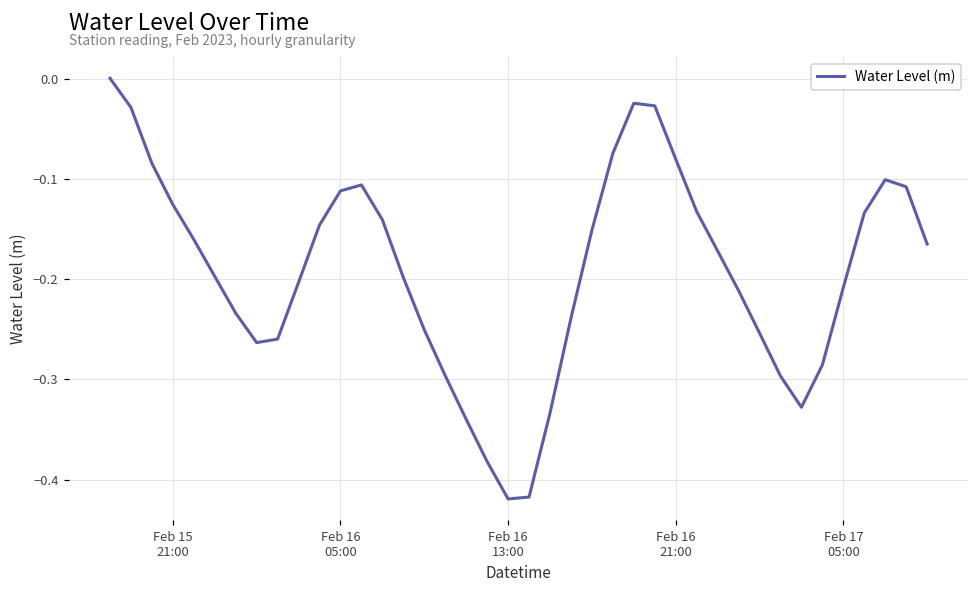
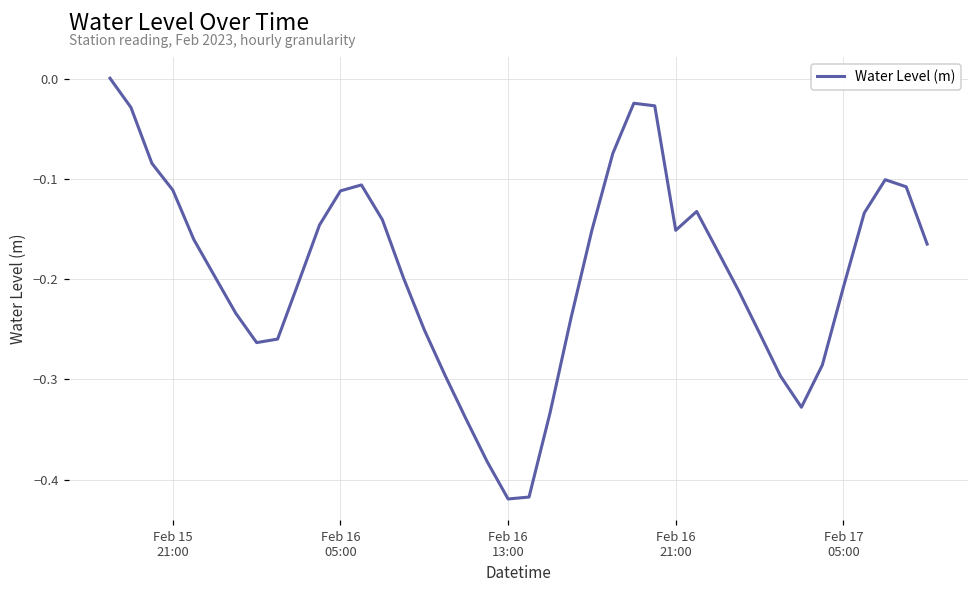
Feb 15 21:00: -0.13 -> -0.11
Feb 16 21:00: -0.08 -> -0.15
